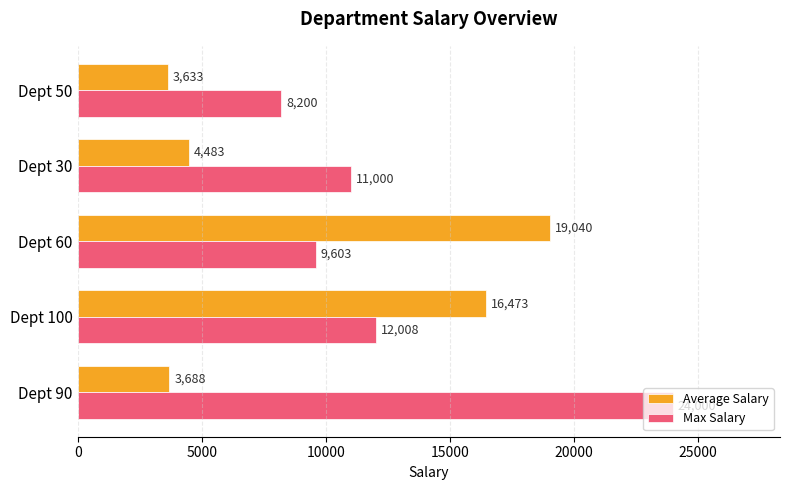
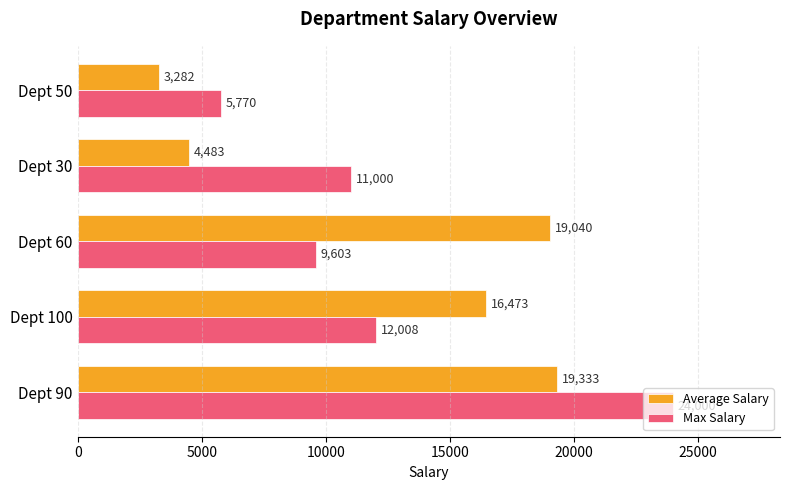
Average Salary, Dept 50: 3,633 -> 3,282
Max Salary, Dept 50: 8,200 -> 5,770
Average Salary, Dept 90: 3,688 -> 19,333
